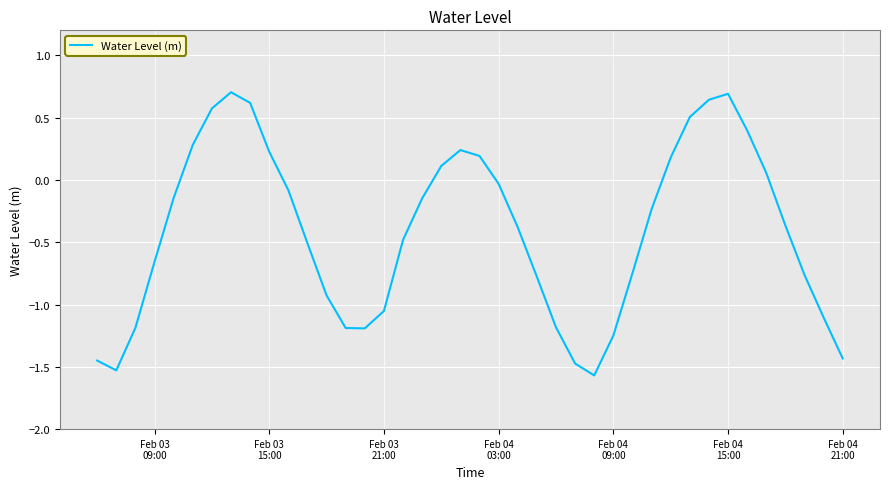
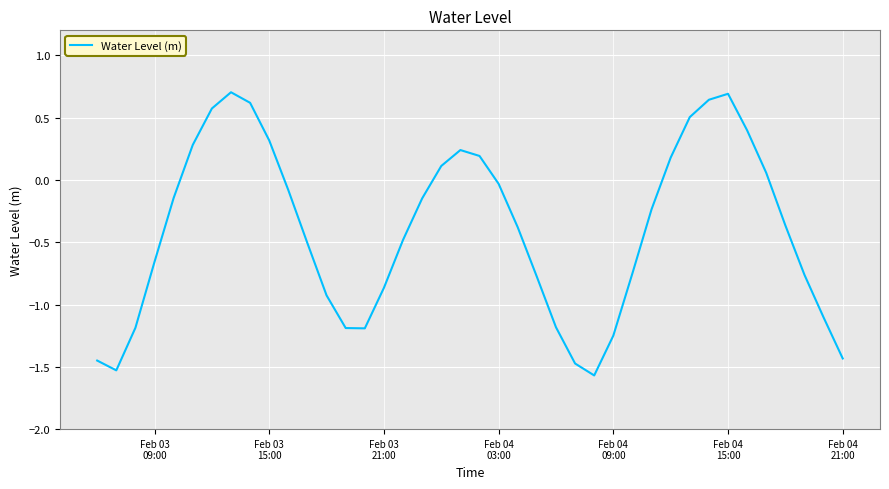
Feb 03 15:00: 0.23 -> 0.32
Feb 03 21:00: -1.05 -> -0.87
